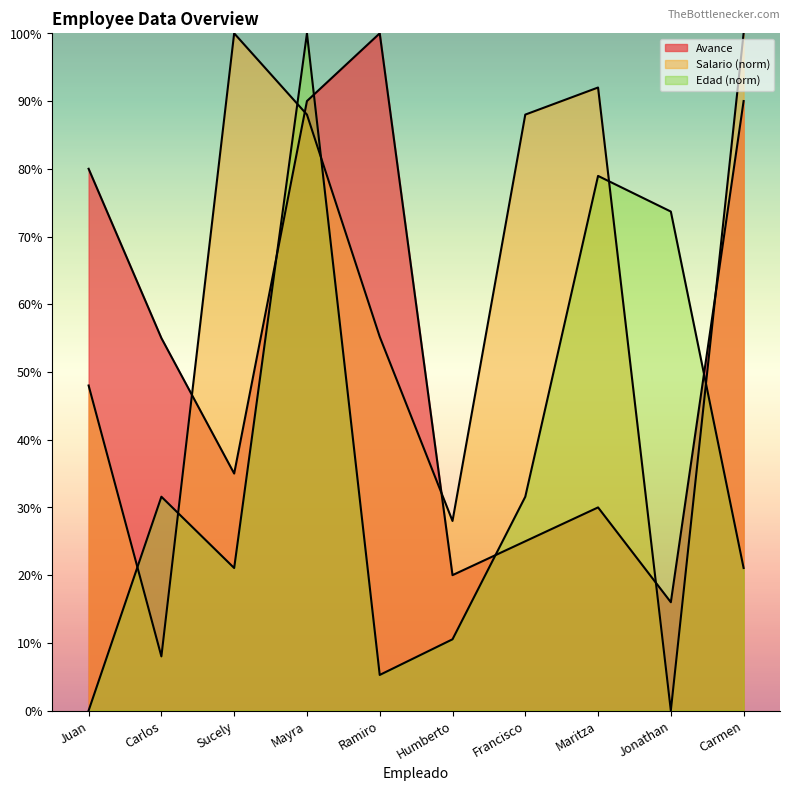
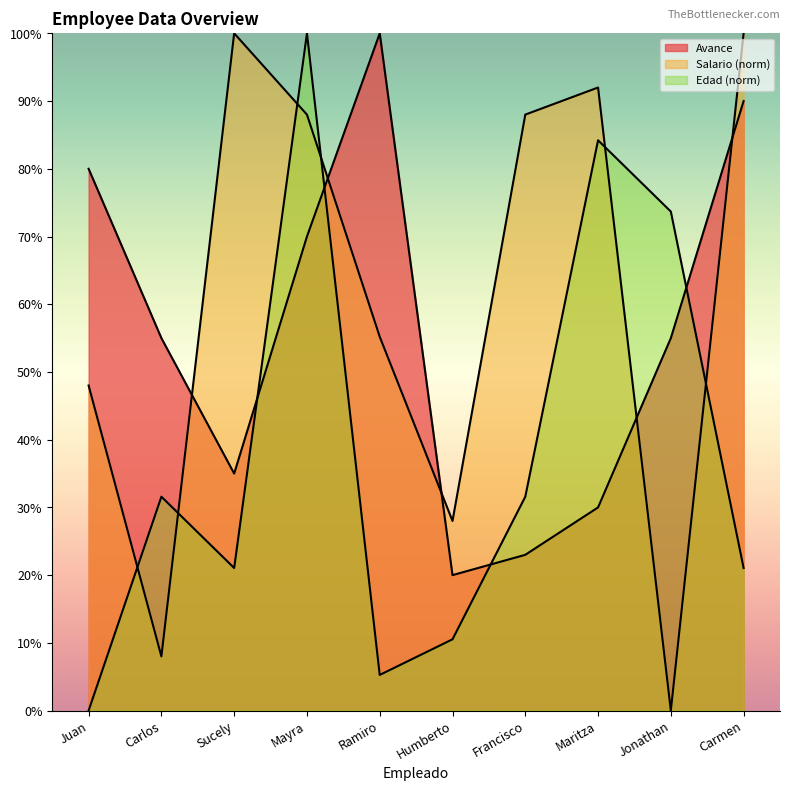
Avance, Mayra: 90% -> 70%
Avance, Francisco: 25% -> 23%
Edad (norm), Maritza: 79% -> 84%
Avance, Jonathan: 16% -> 55%
